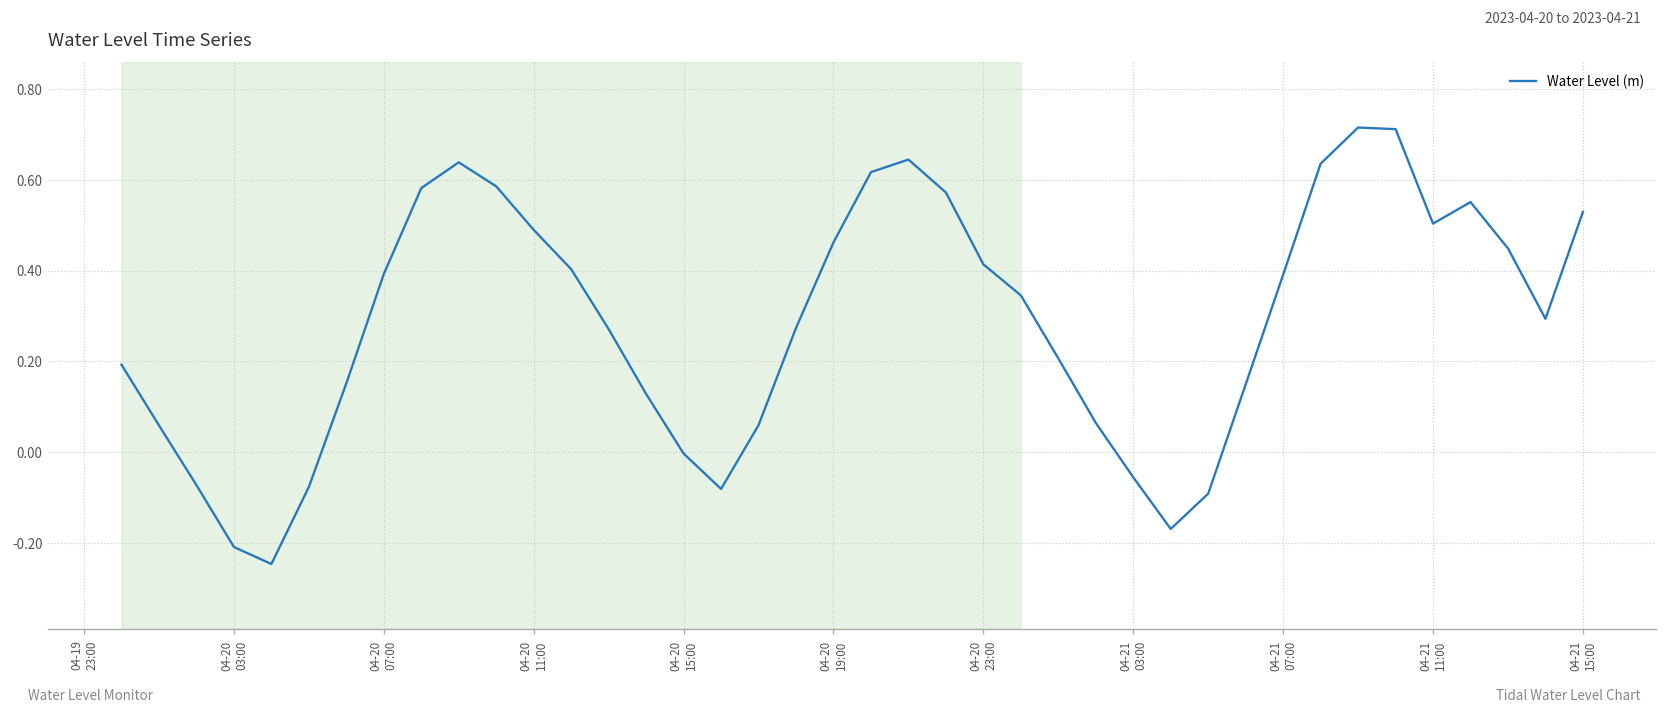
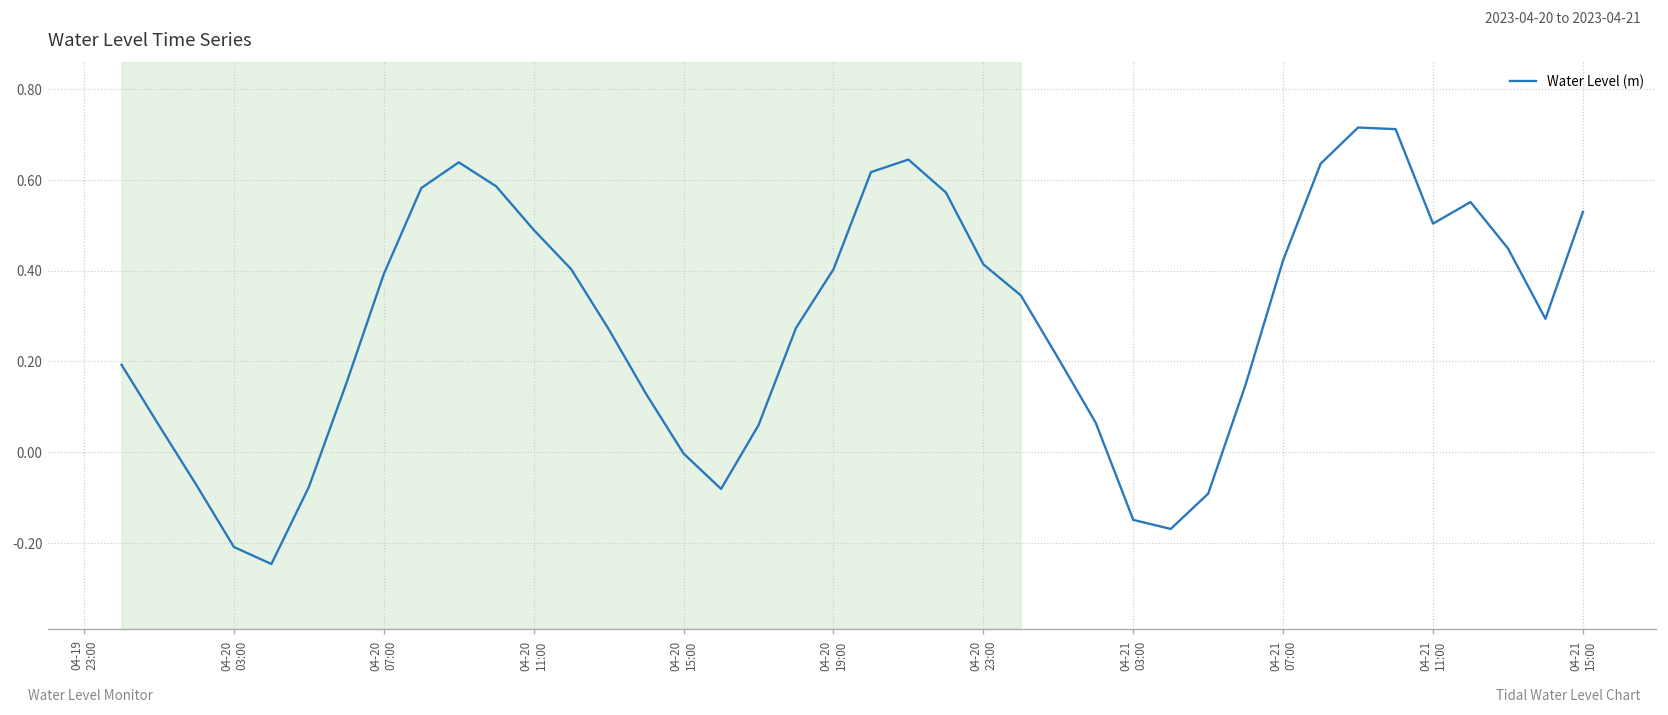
04-20 19:00: 0.46 -> 0.40
04-21 03:00: -0.06 -> -0.15
04-21 07:00: 0.39 -> 0.42
